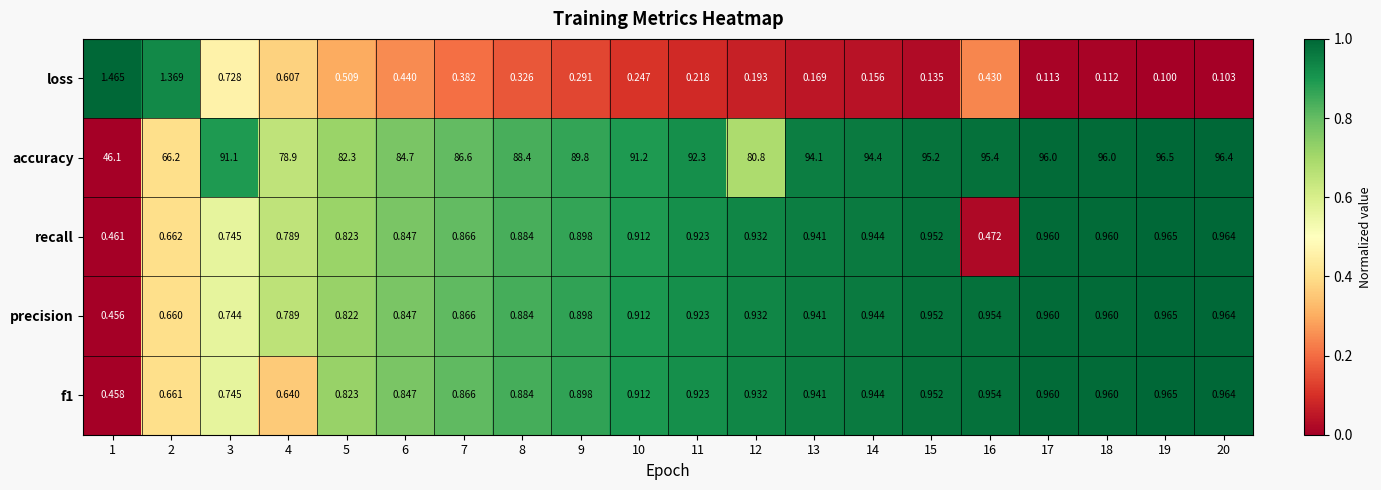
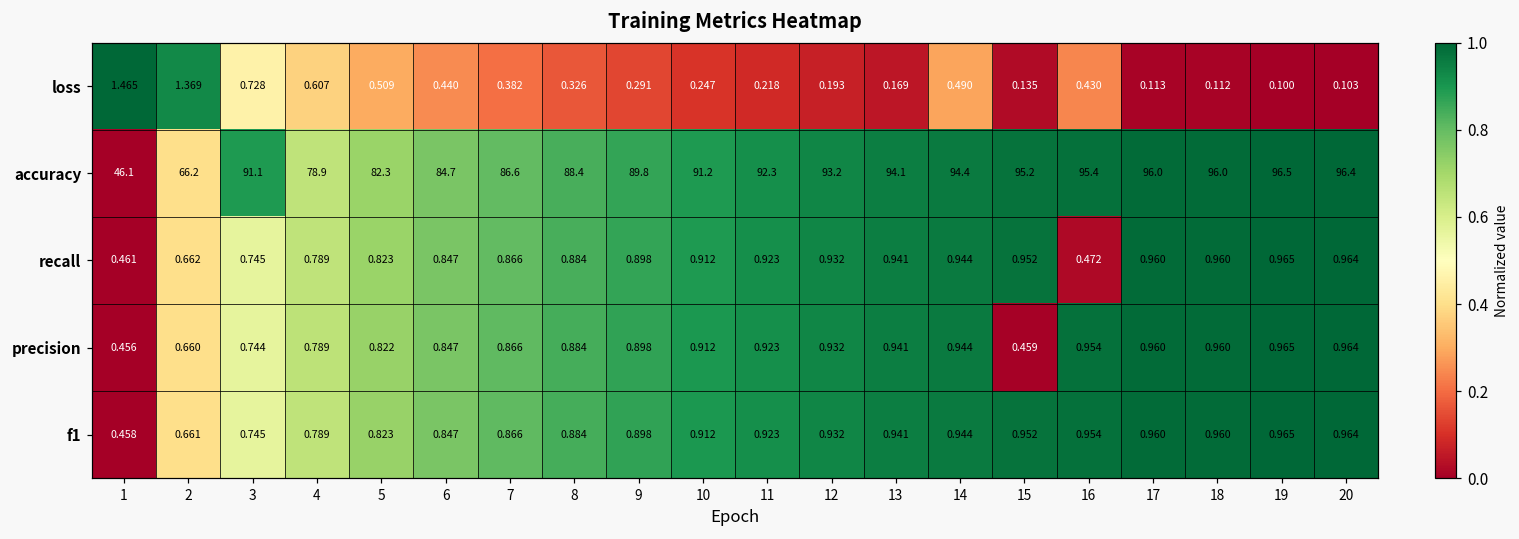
loss, 14: 0.156 -> 0.490
accuracy, 12: 80.8 -> 93.2
precision, 15: 0.952 -> 0.459
f1, 4: 0.640 -> 0.789
